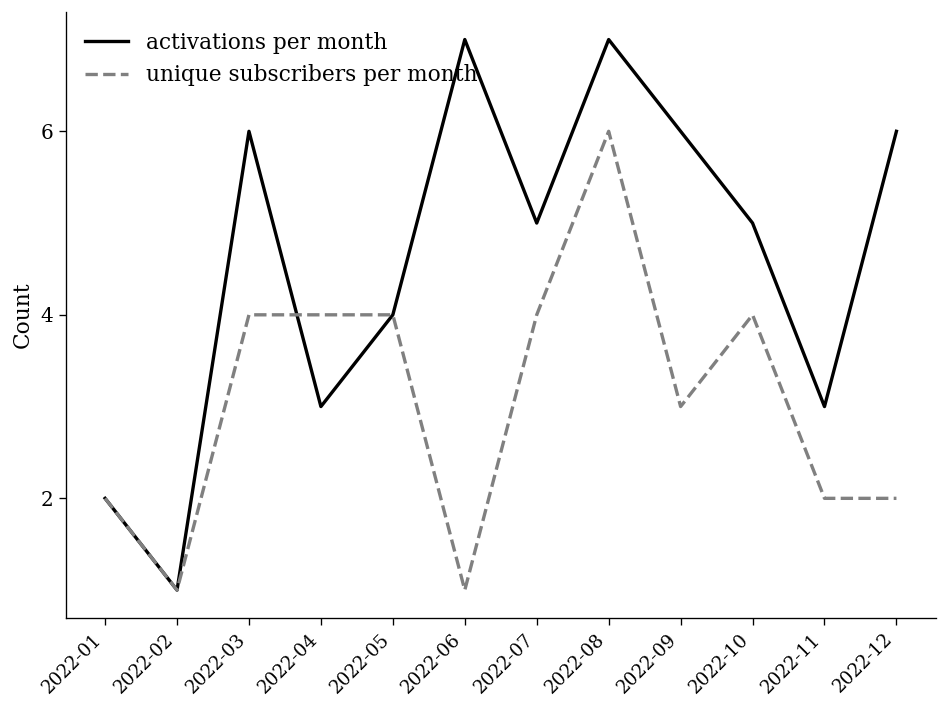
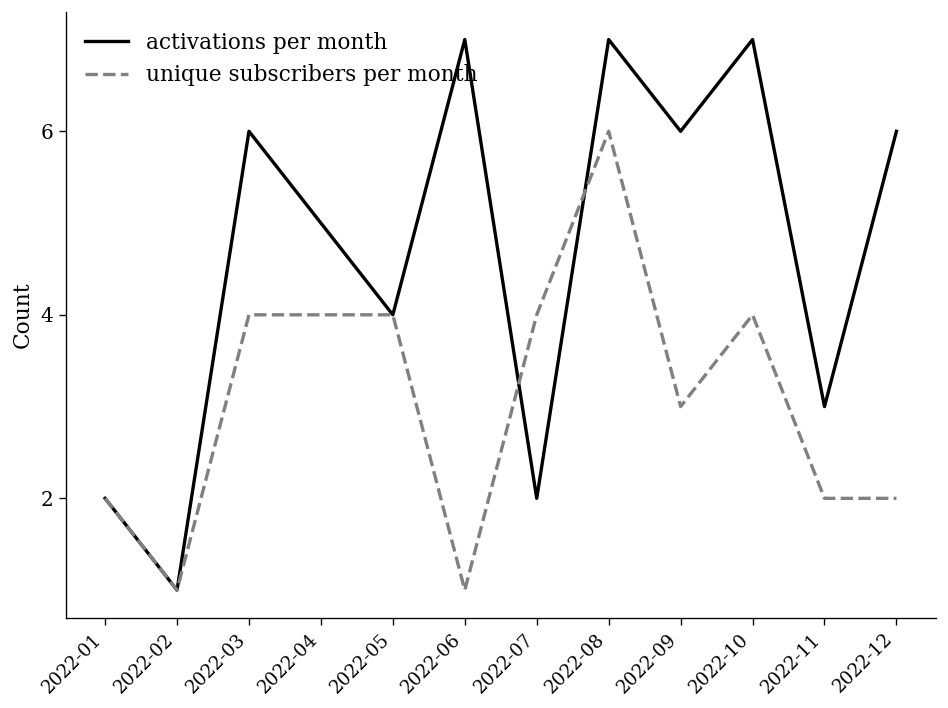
activations per month, 2022-04: 3 -> 5
activations per month, 2022-07: 5 -> 2
activations per month, 2022-10: 5 -> 7
